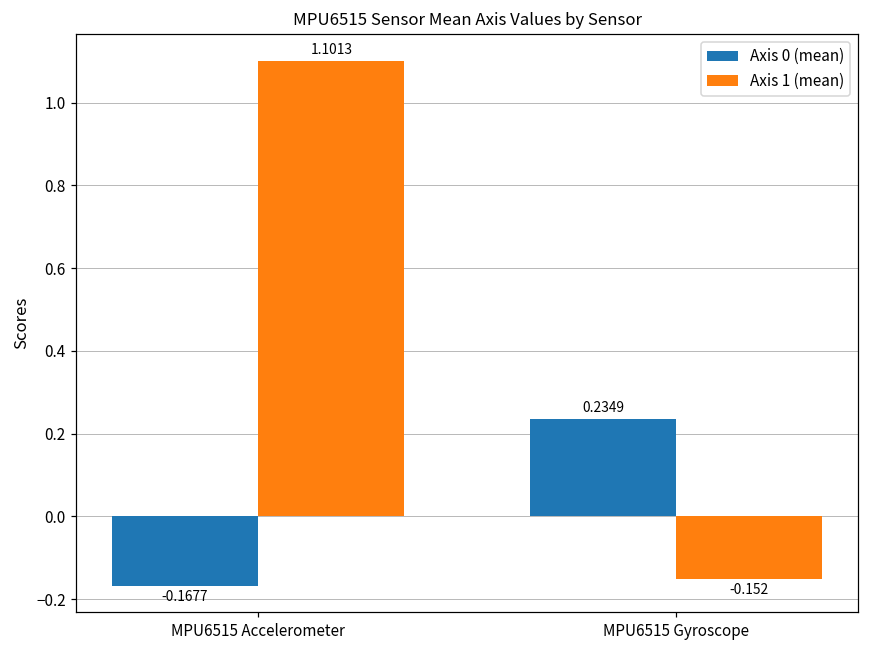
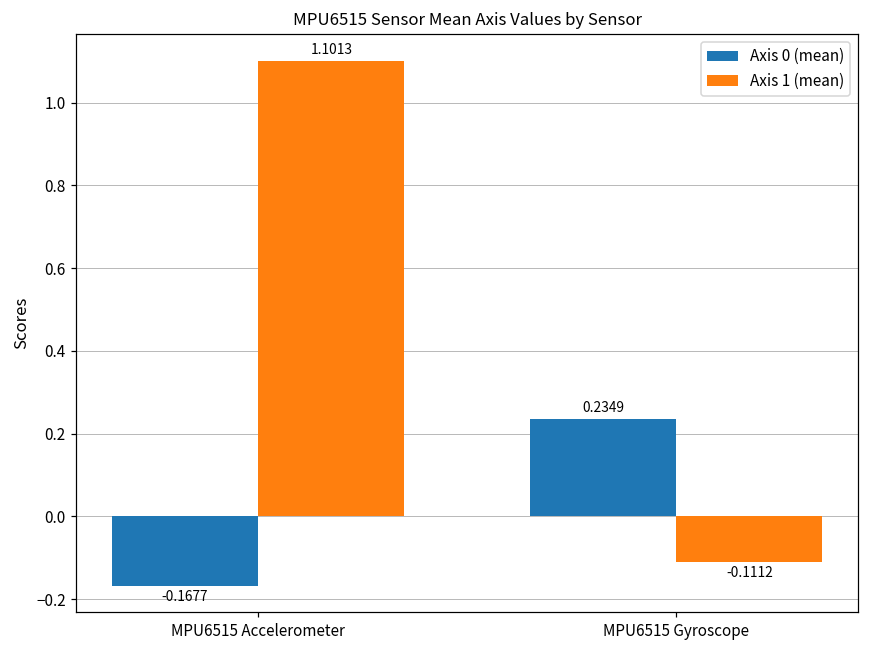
Axis 1 (mean), MPU6515 Gyroscope: -0.152 -> -0.1112
